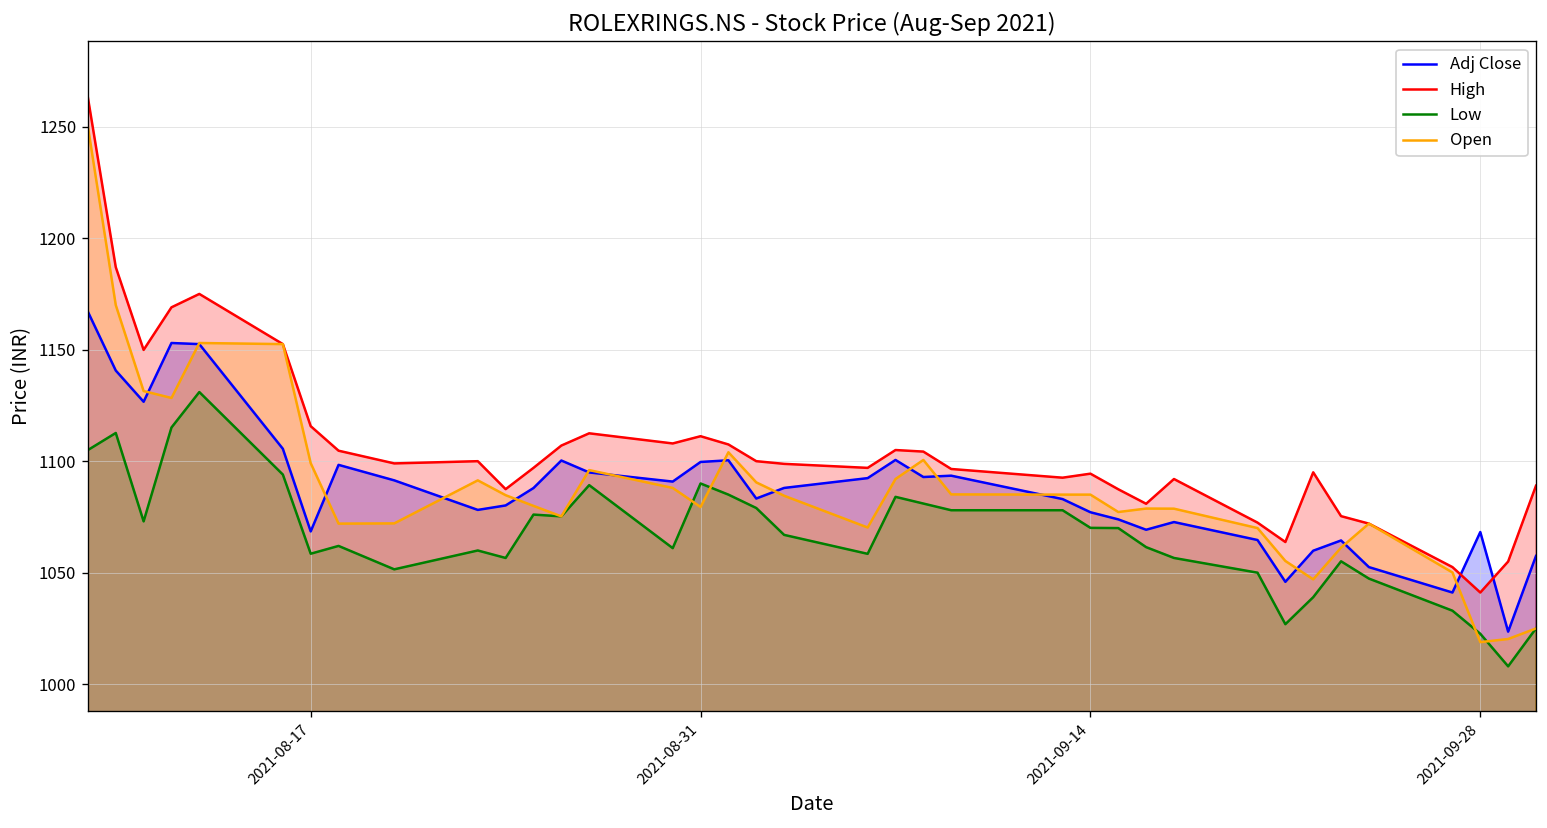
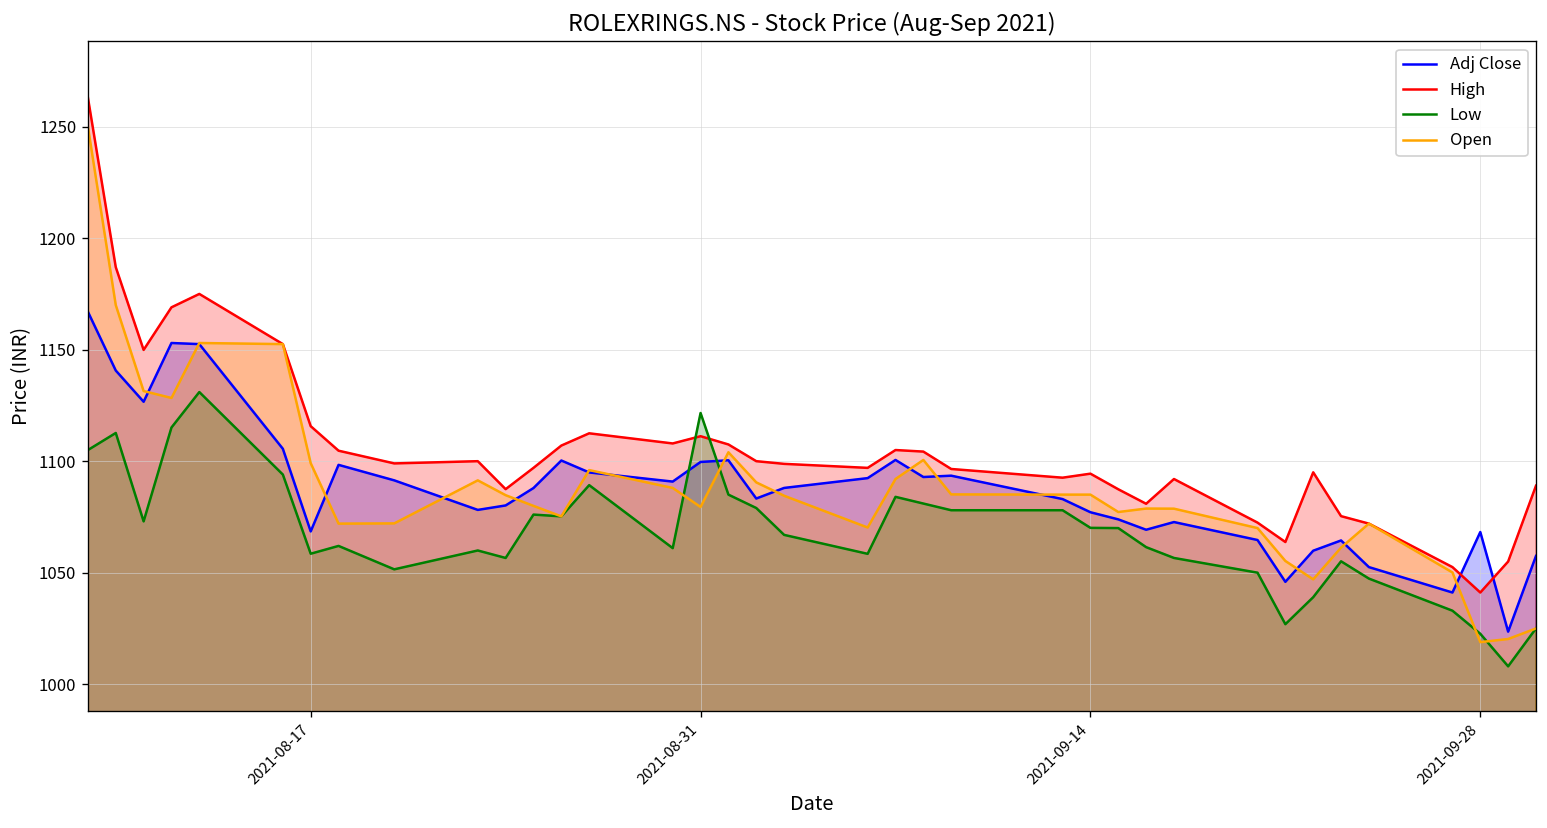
Low, 2021-08-31: 1090 -> 1122
